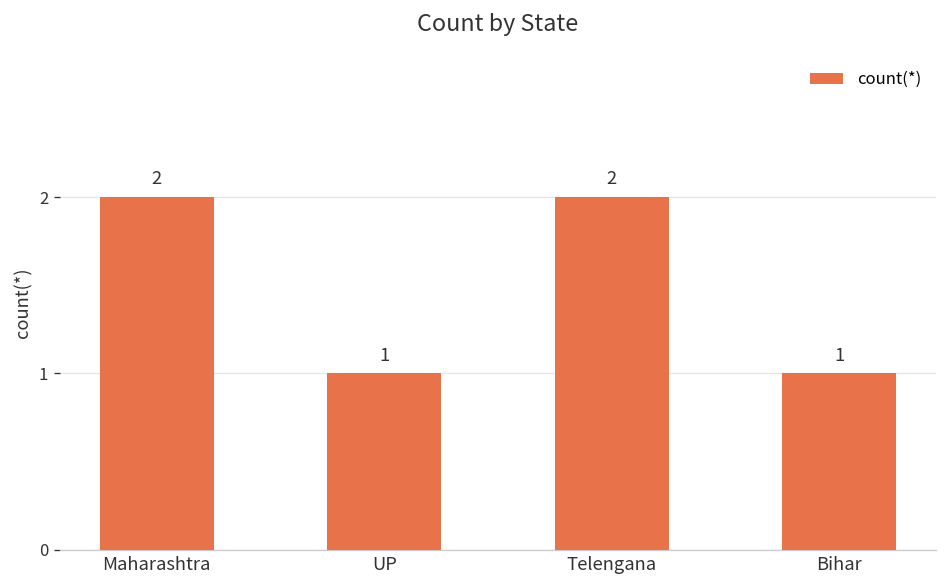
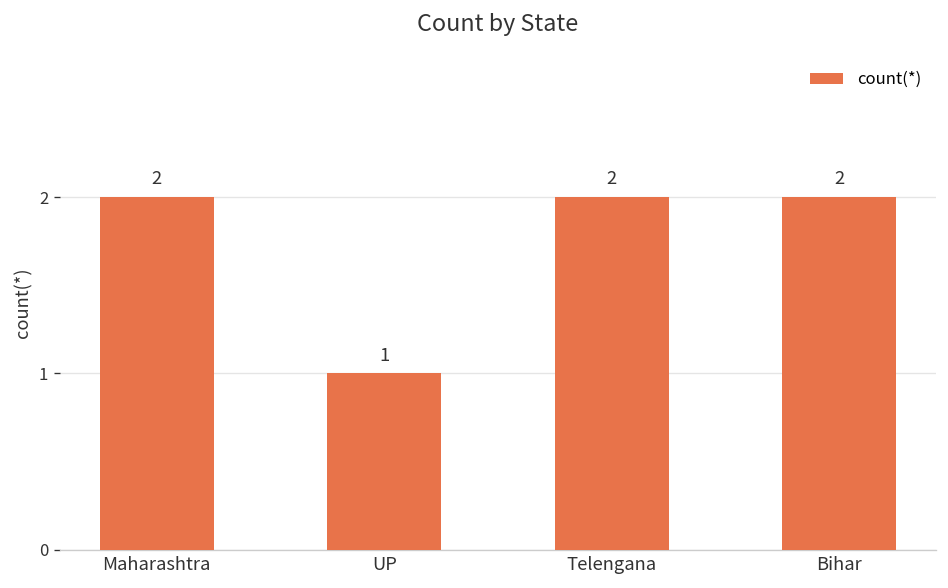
Bihar: 1 -> 2
